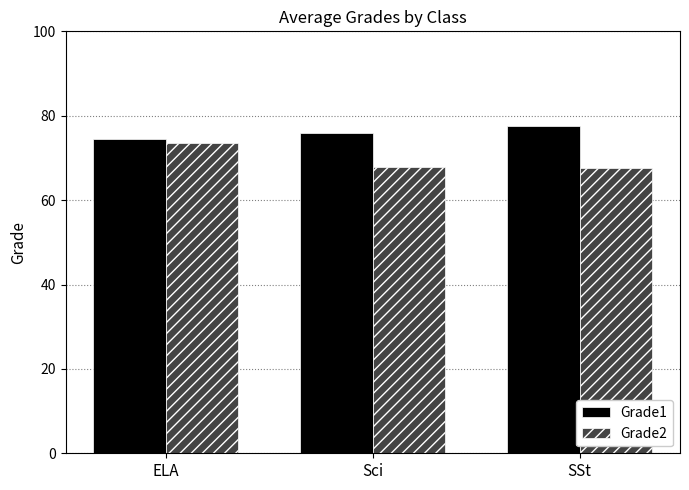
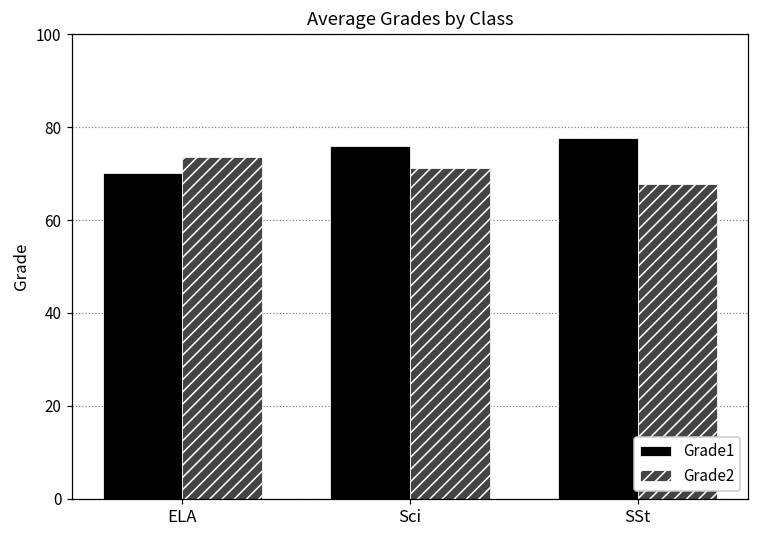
Grade1, ELA: 74 -> 70
Grade2, Sci: 68 -> 71
